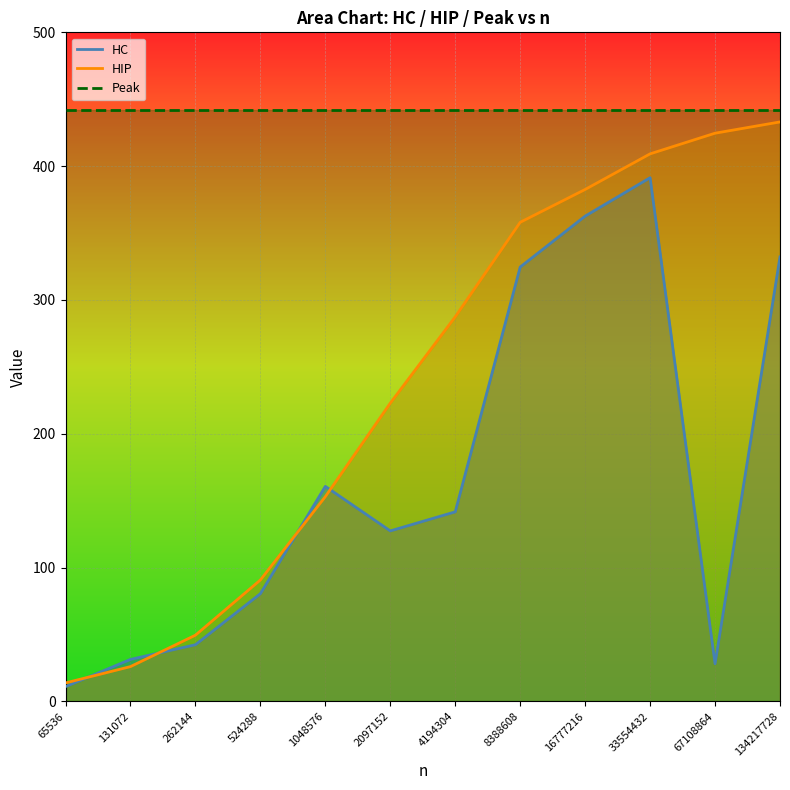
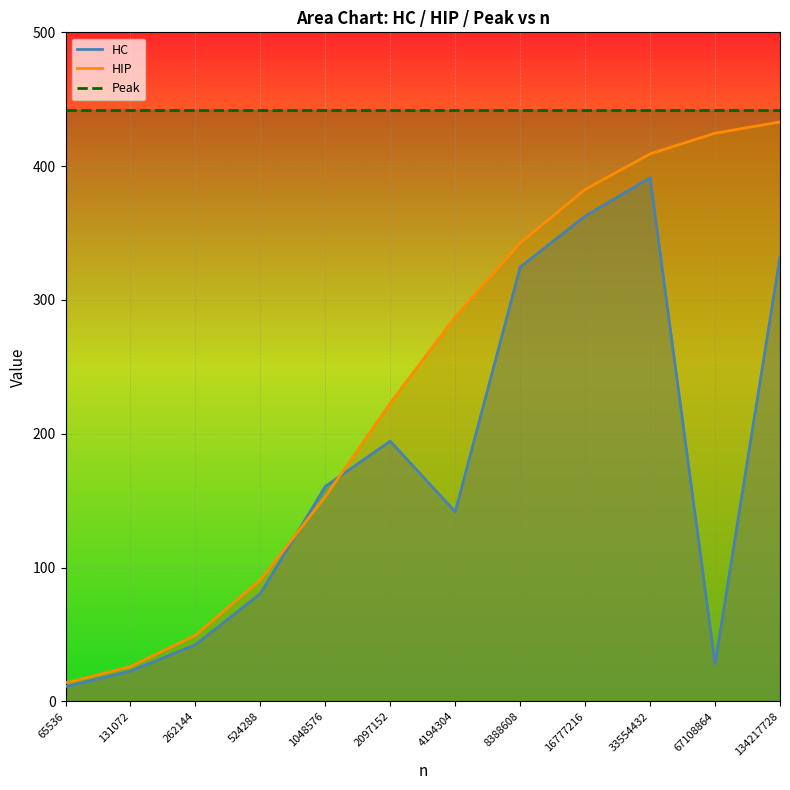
HC, 131072: 31 -> 23
HC, 2097152: 127 -> 194
HIP, 8388608: 358 -> 343
